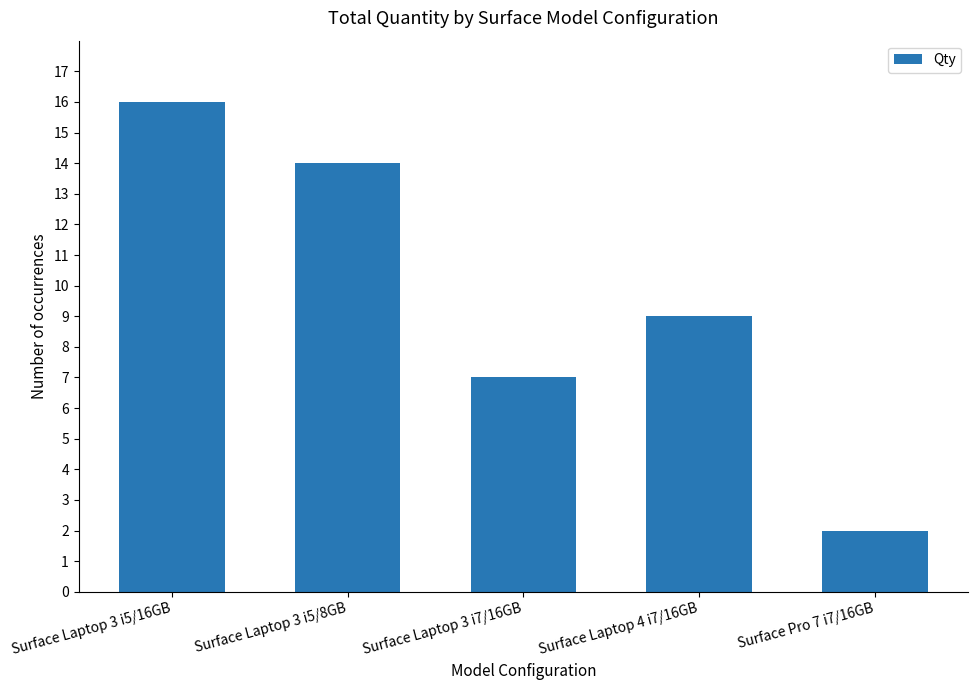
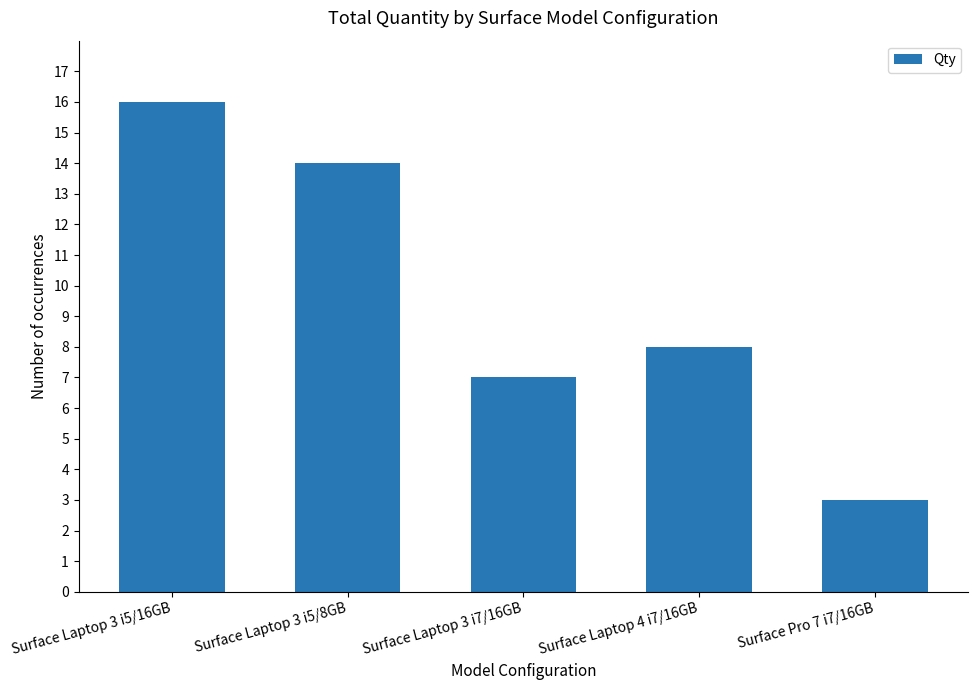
Surface Laptop 4 i7/16GB: 9 -> 8
Surface Pro 7 i7/16GB: 2 -> 3
